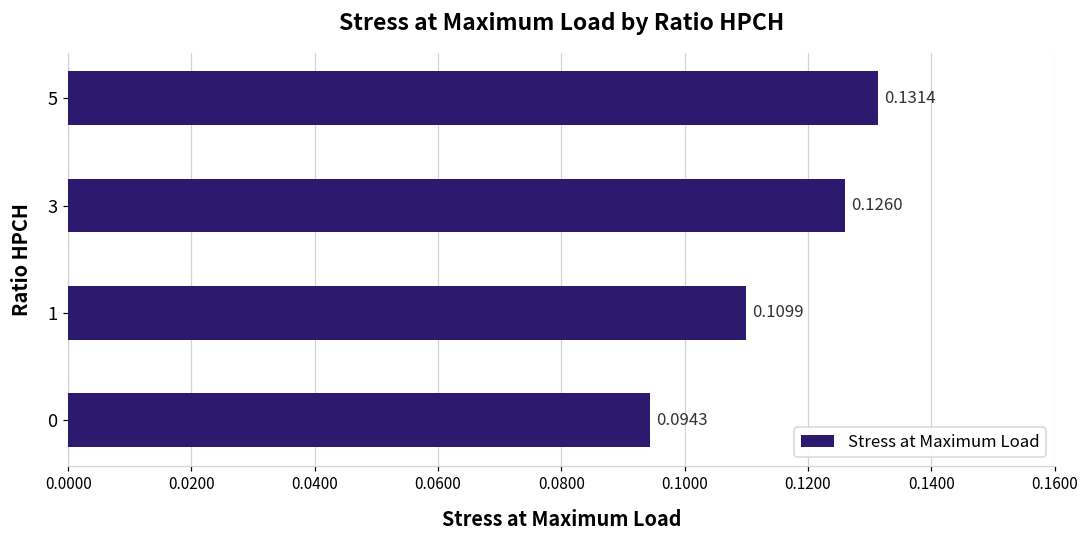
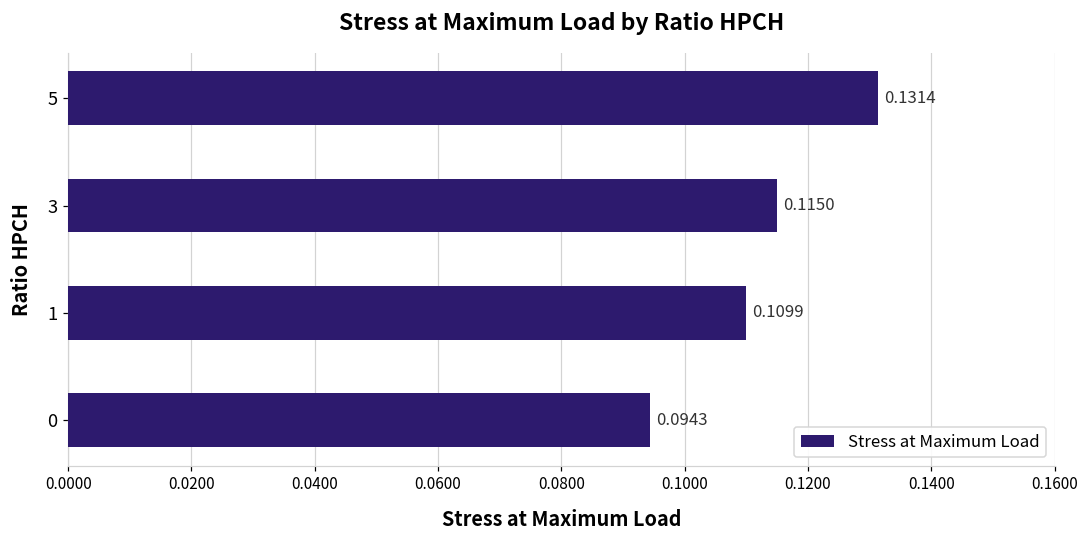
3: 0.1260 -> 0.1150
